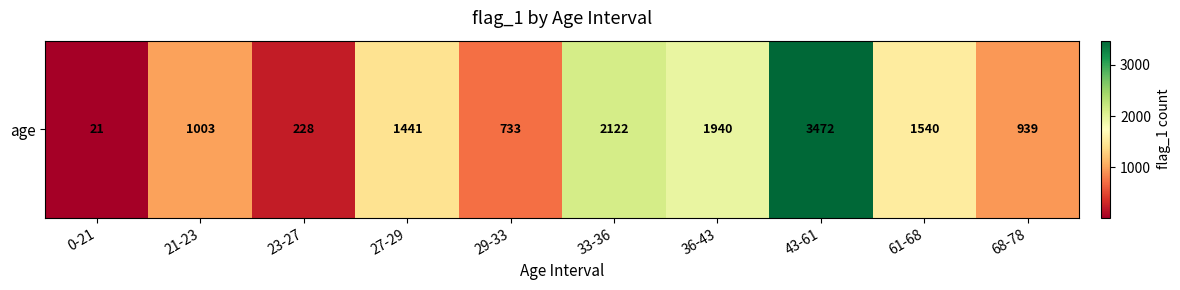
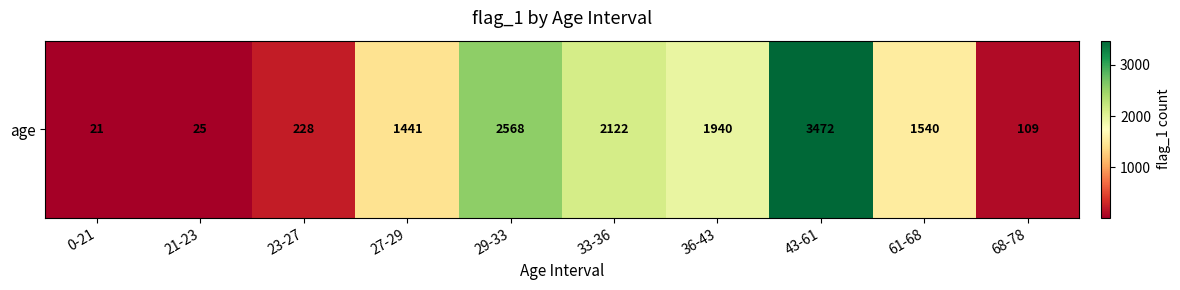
age, 21-23: 1003 -> 25
age, 29-33: 733 -> 2568
age, 68-78: 939 -> 109
